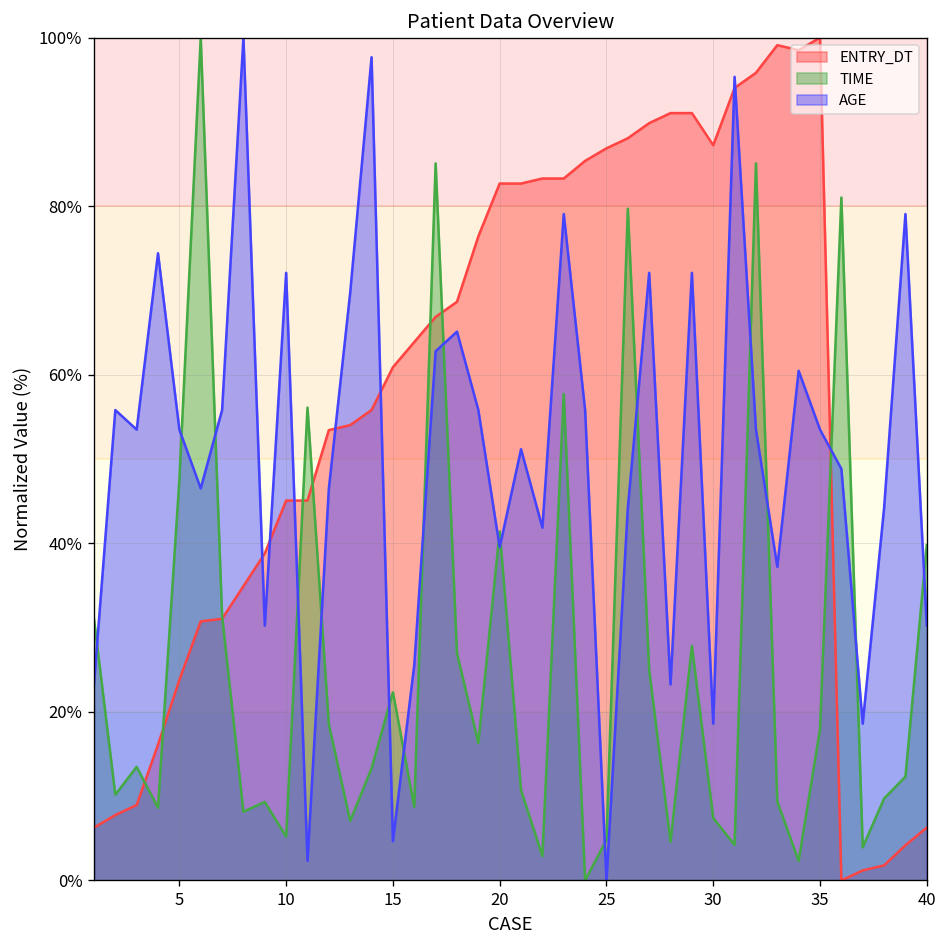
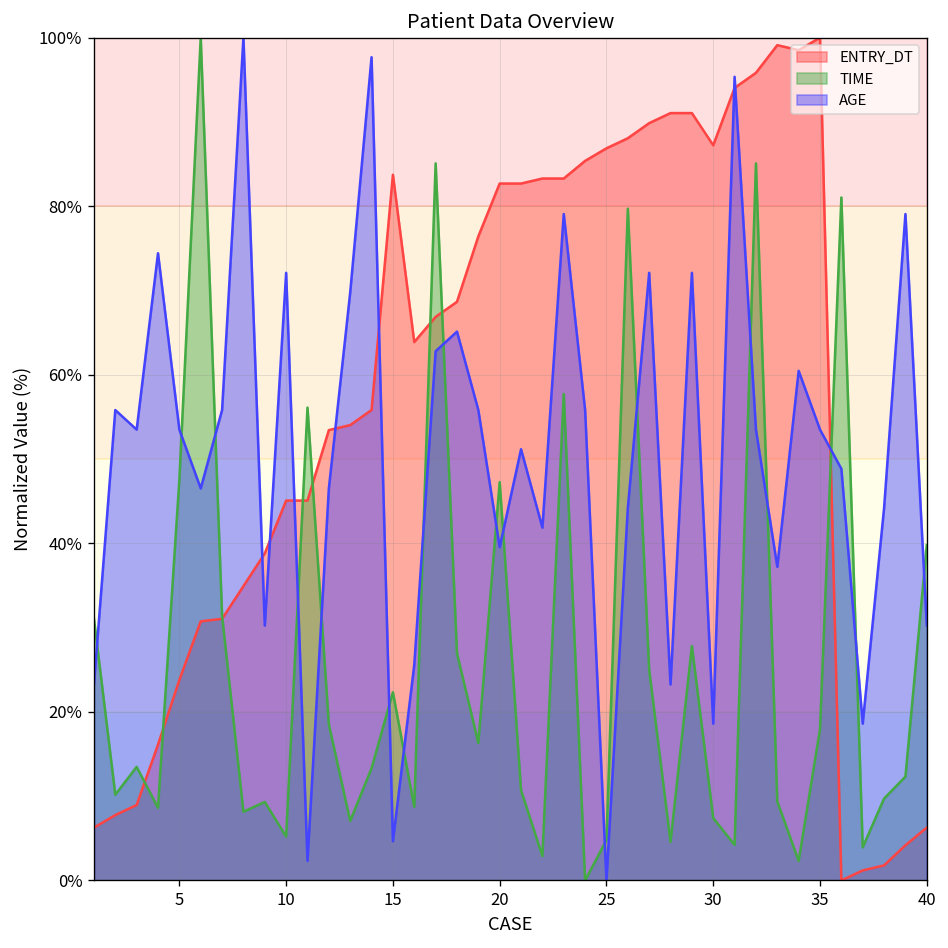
ENTRY_DT, 15: 61% -> 84%
TIME, 20: 41% -> 47%
